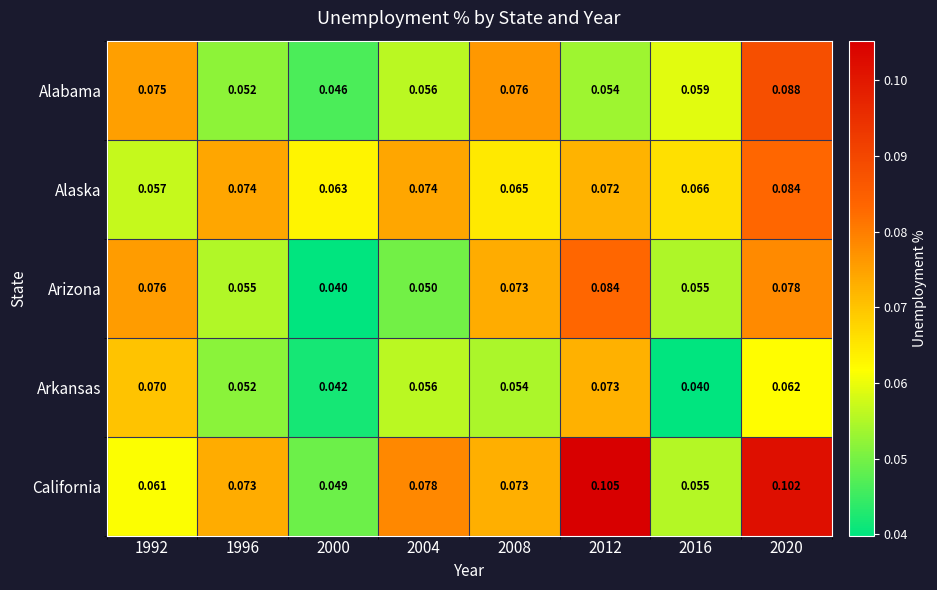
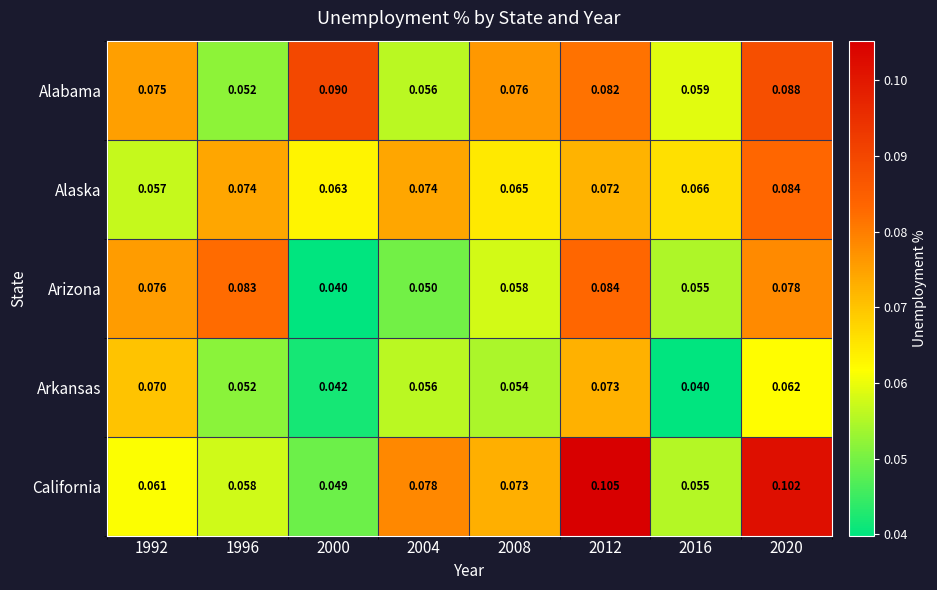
Alabama, 2000: 0.046 -> 0.090
Alabama, 2012: 0.054 -> 0.082
Arizona, 1996: 0.055 -> 0.083
Arizona, 2008: 0.073 -> 0.058
California, 1996: 0.073 -> 0.058
